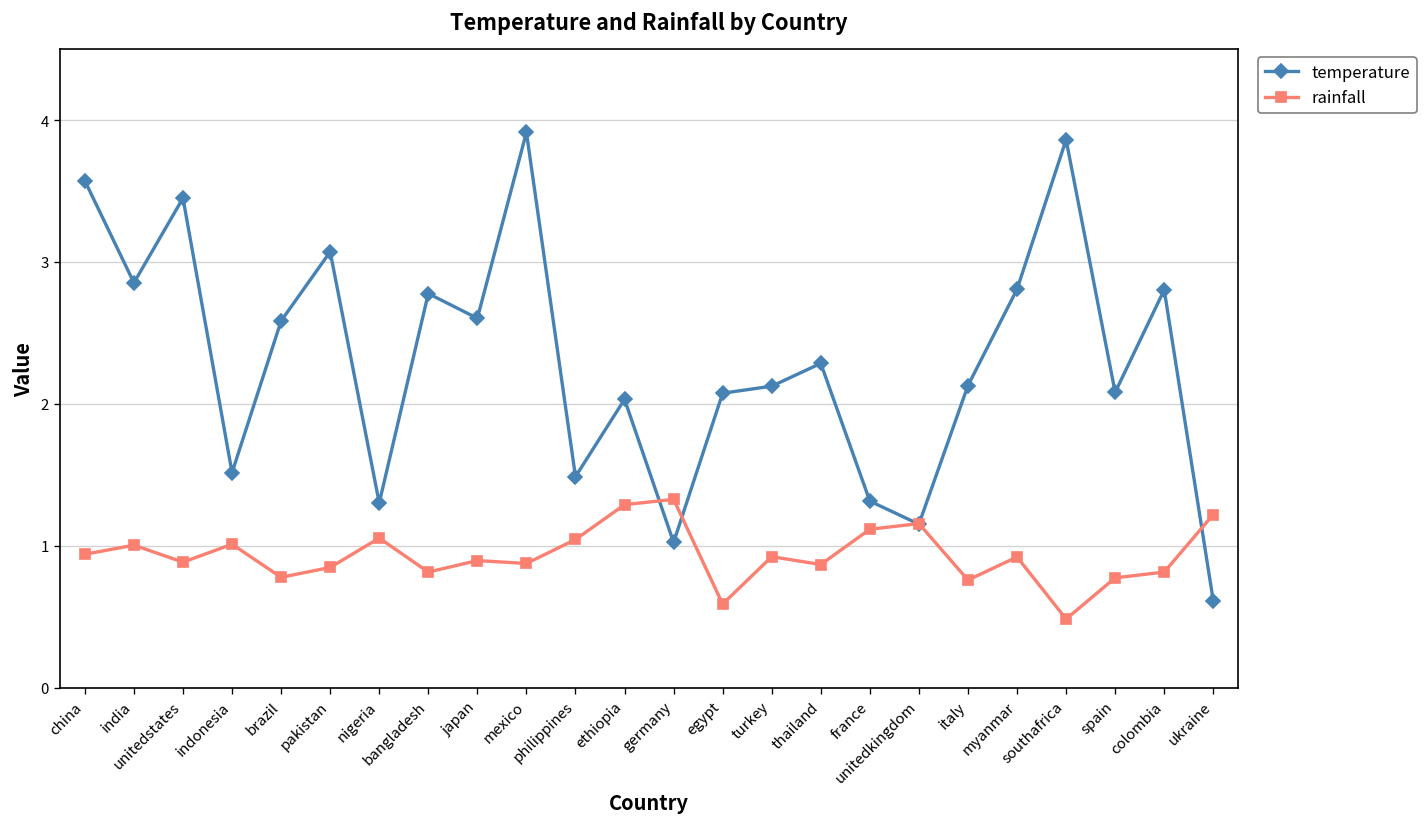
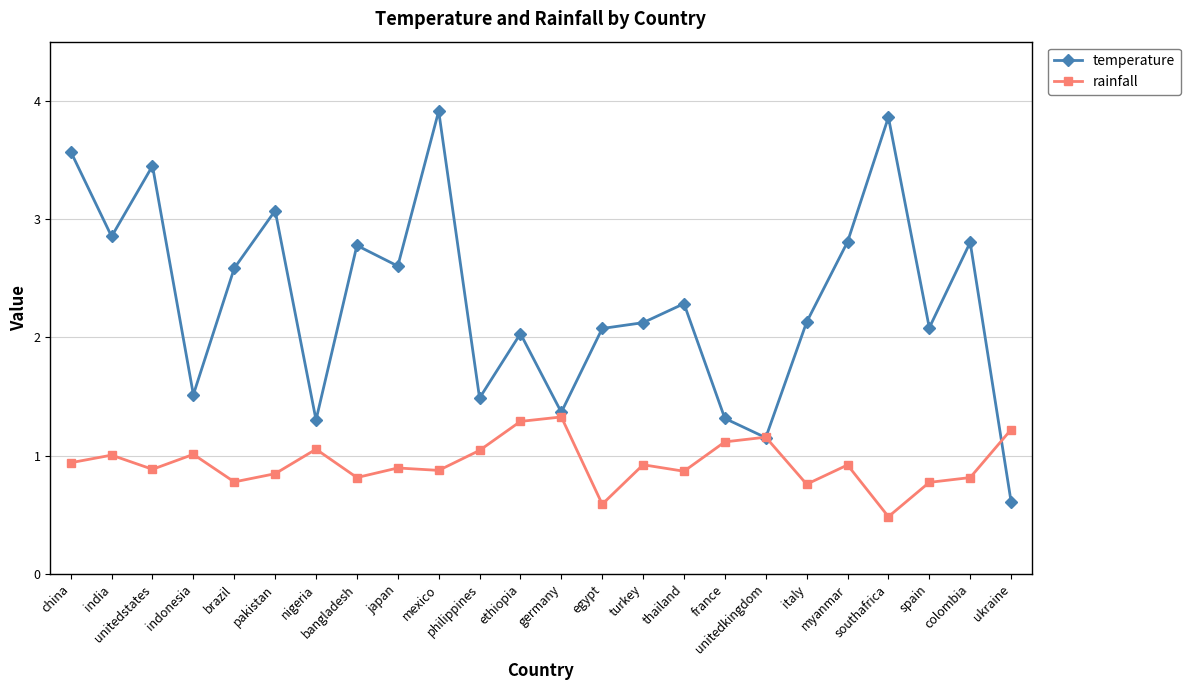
temperature, germany: 1.02 -> 1.37
